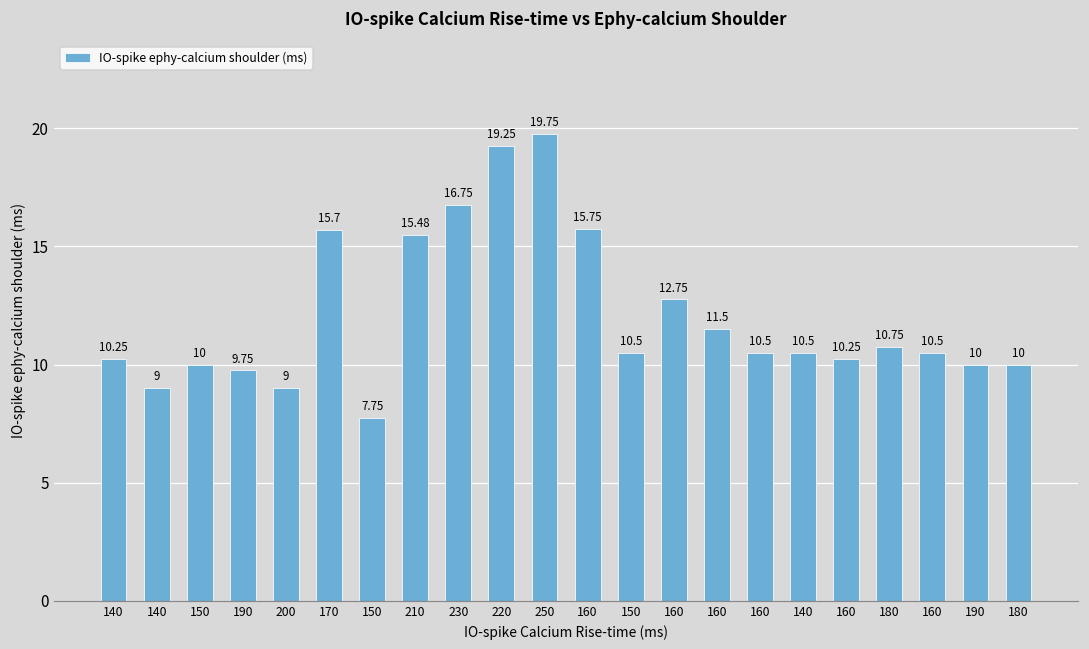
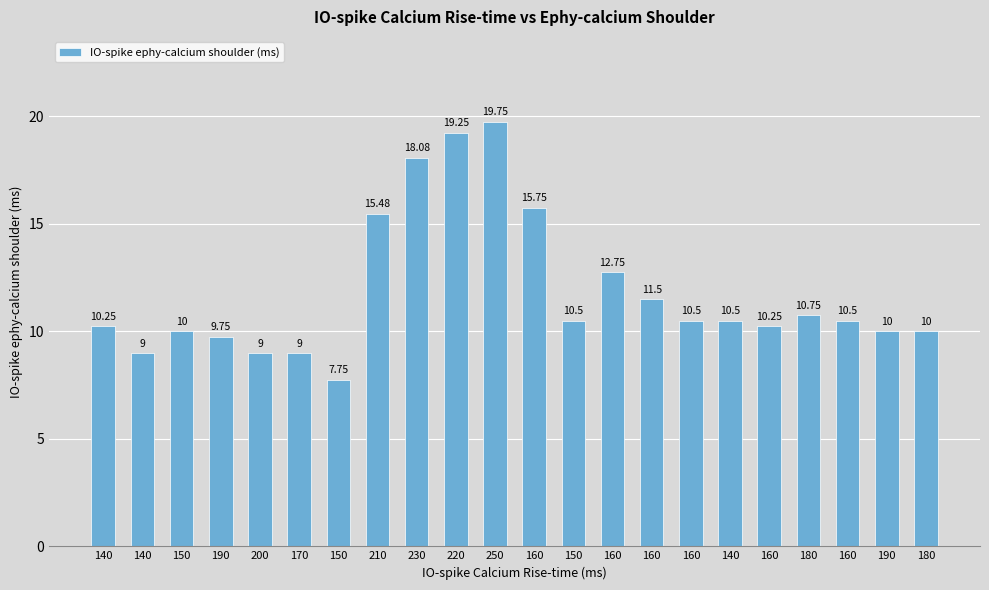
170: 15.7 -> 9
230: 16.75 -> 18.08
